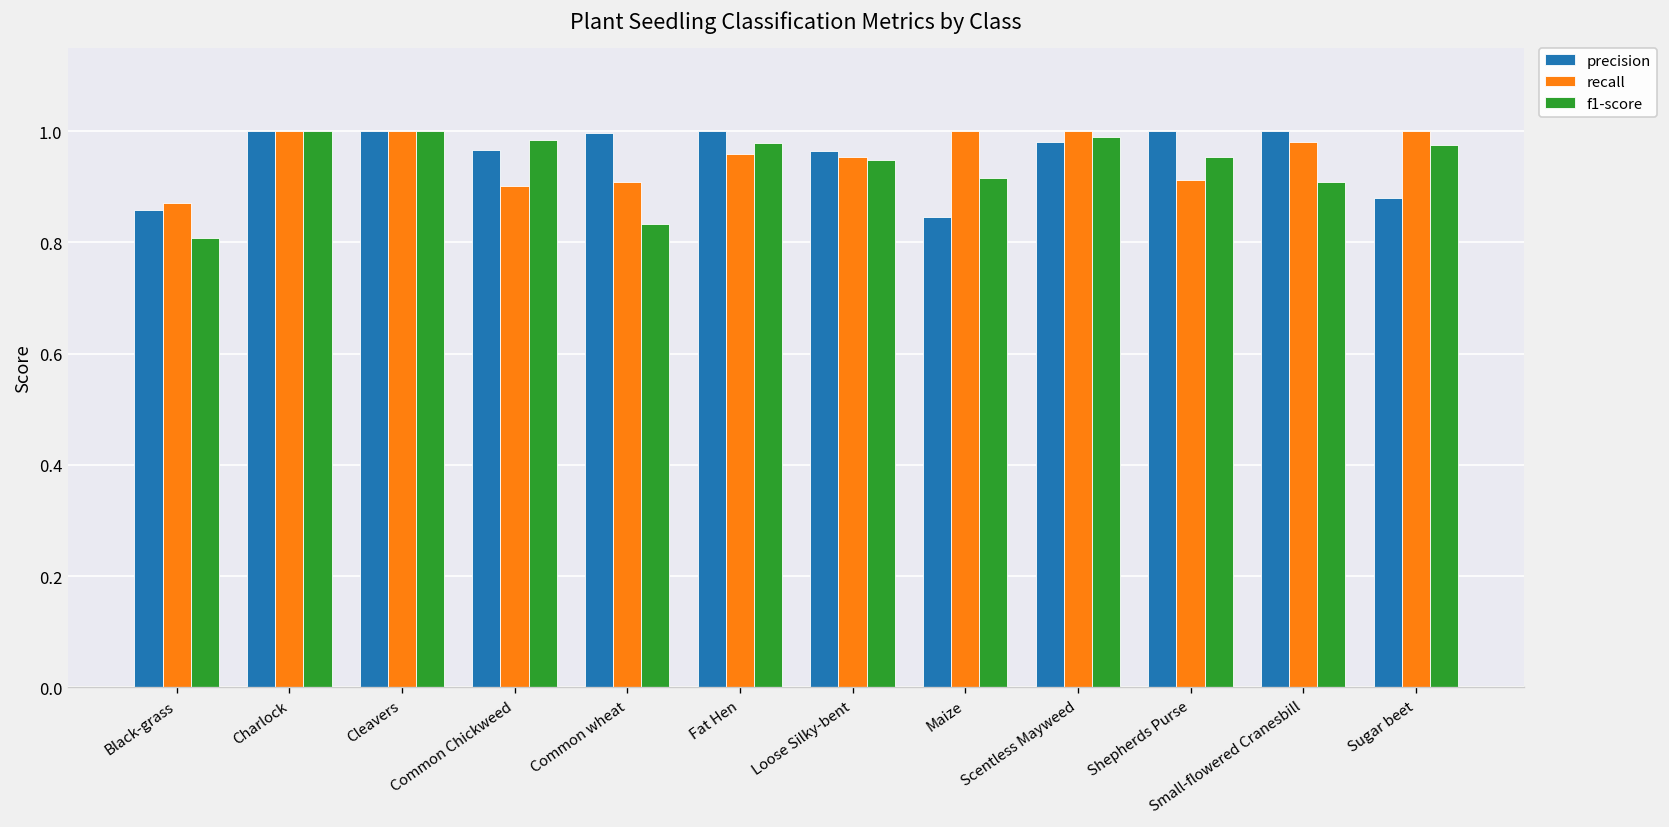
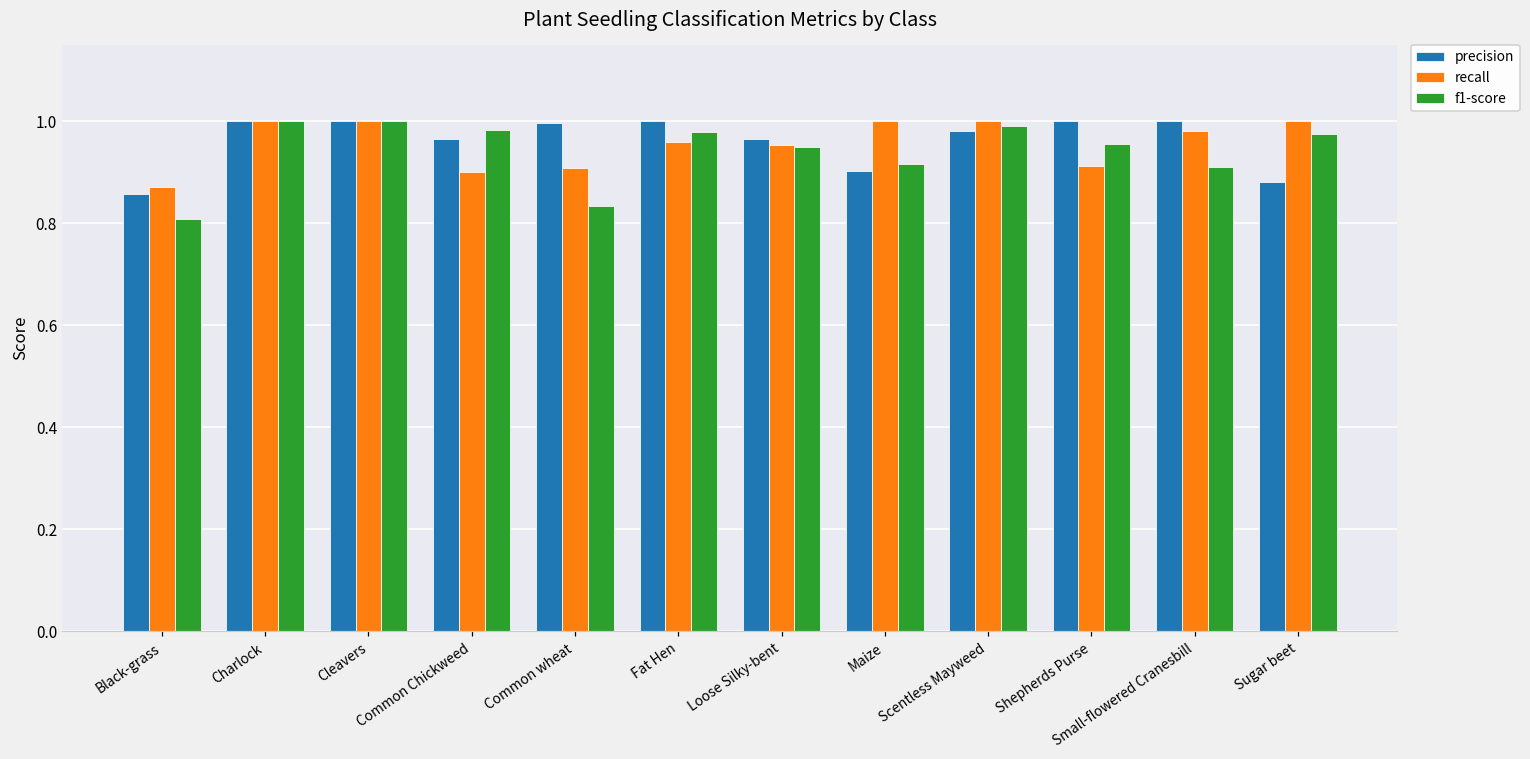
precision, Maize: 0.85 -> 0.90
